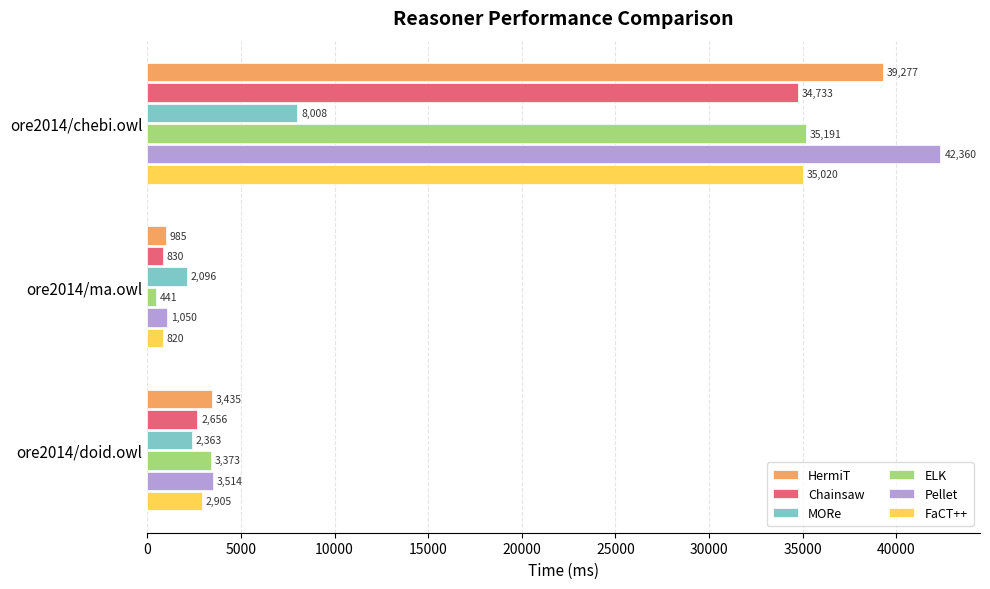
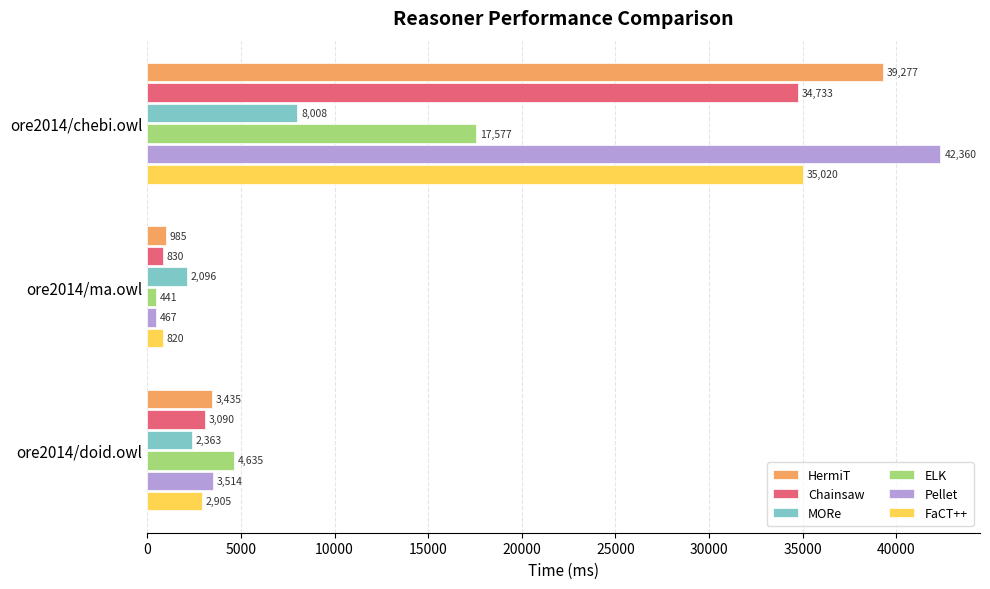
ELK, ore2014/chebi.owl: 35,191 -> 17,577
Pellet, ore2014/ma.owl: 1,050 -> 467
Chainsaw, ore2014/doid.owl: 2,656 -> 3,090
ELK, ore2014/doid.owl: 3,373 -> 4,635
